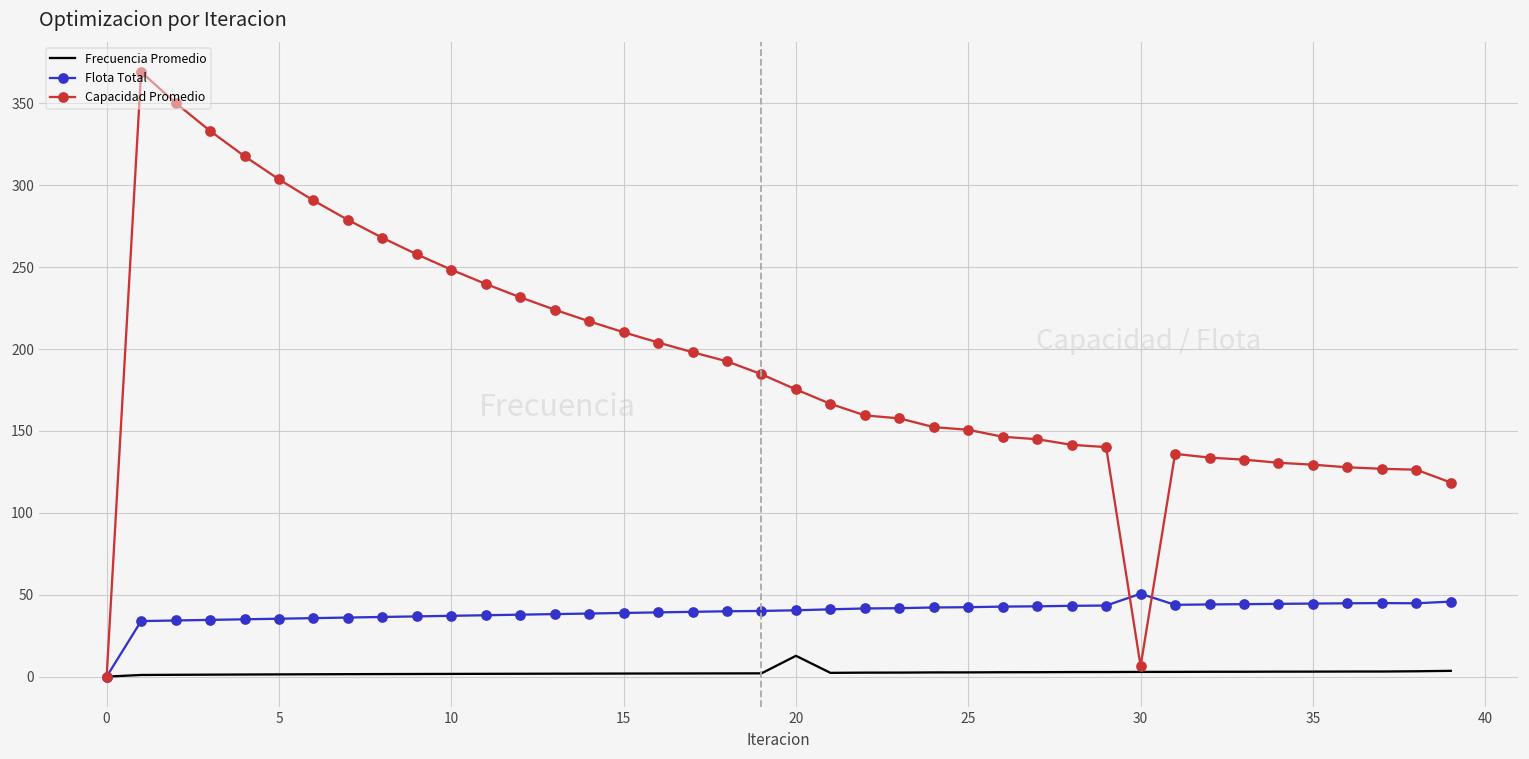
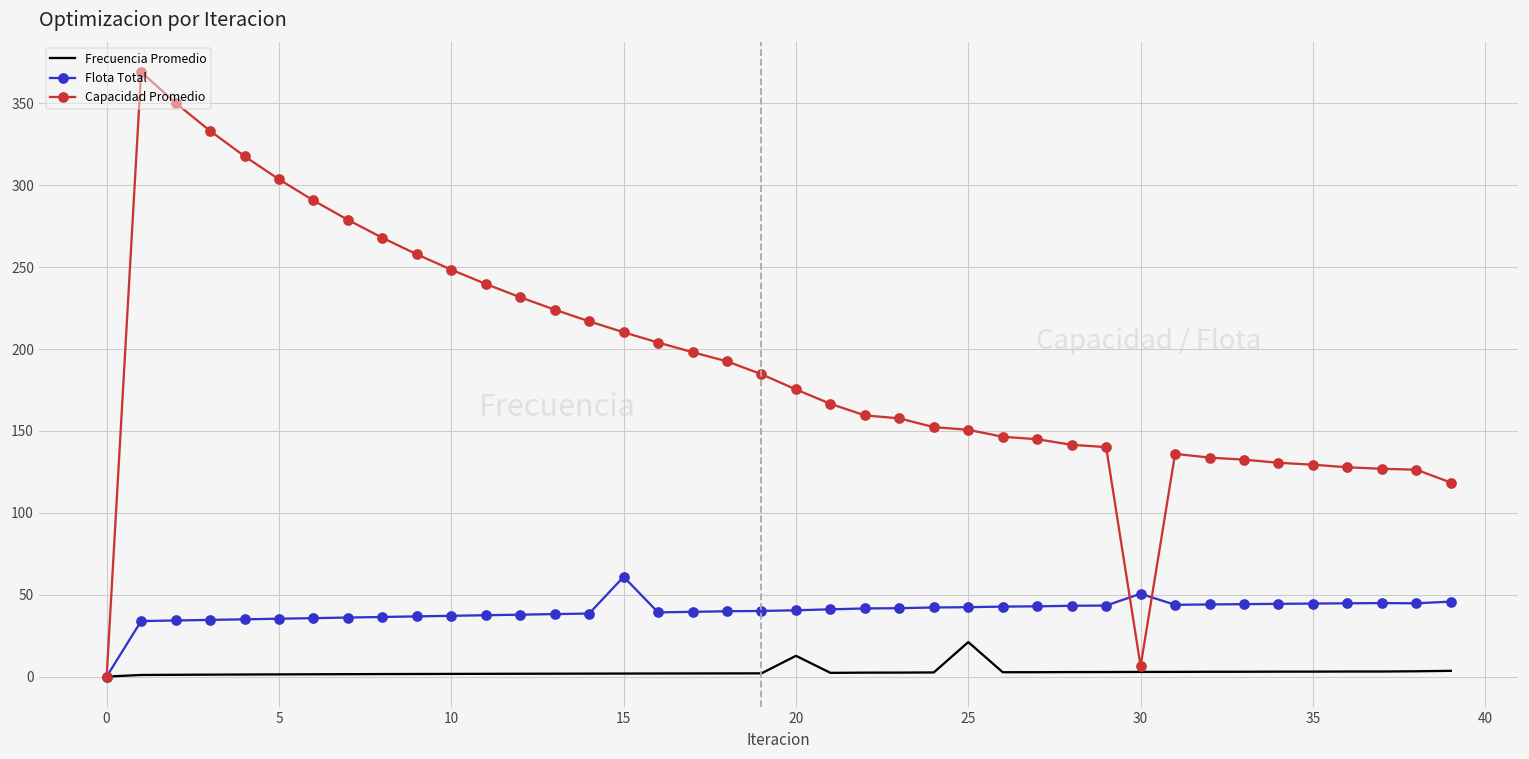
Flota Total, 15: 39 -> 61
Frecuencia Promedio, 25: 3 -> 21
